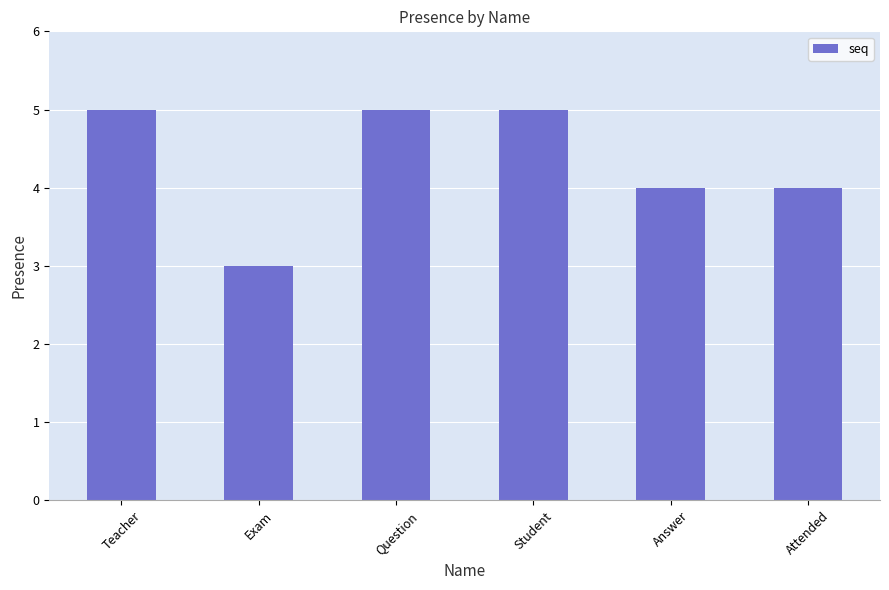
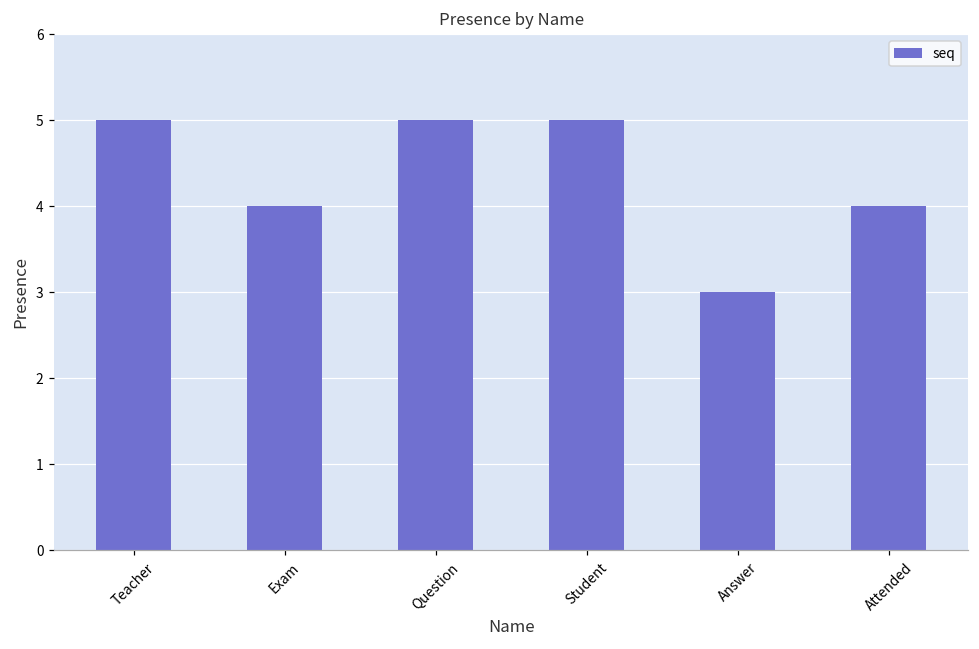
Exam: 3 -> 4
Answer: 4 -> 3
